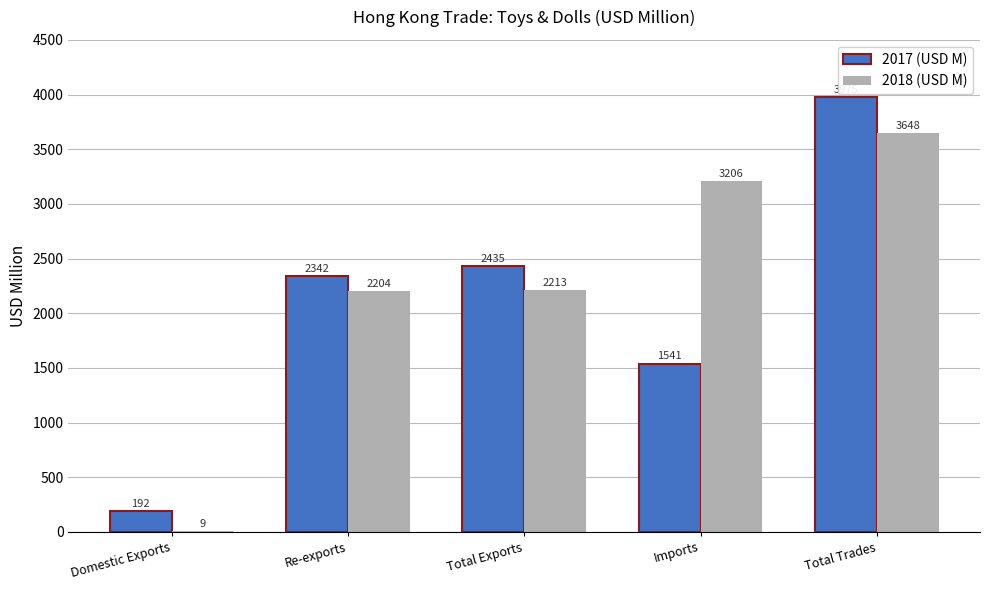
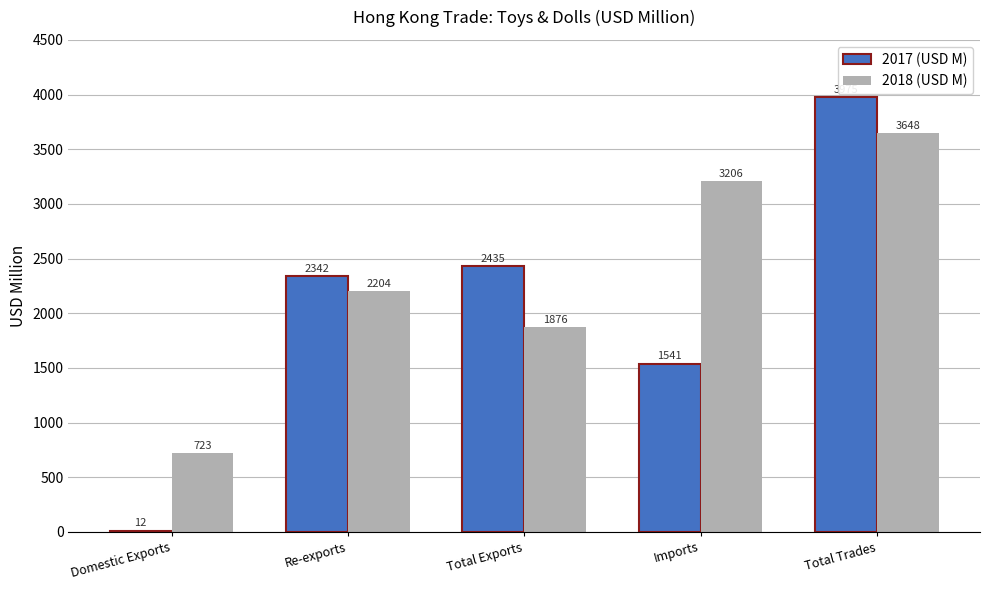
2017 (USD M), Domestic Exports: 192 -> 12
2018 (USD M), Domestic Exports: 9 -> 723
2018 (USD M), Total Exports: 2213 -> 1876
